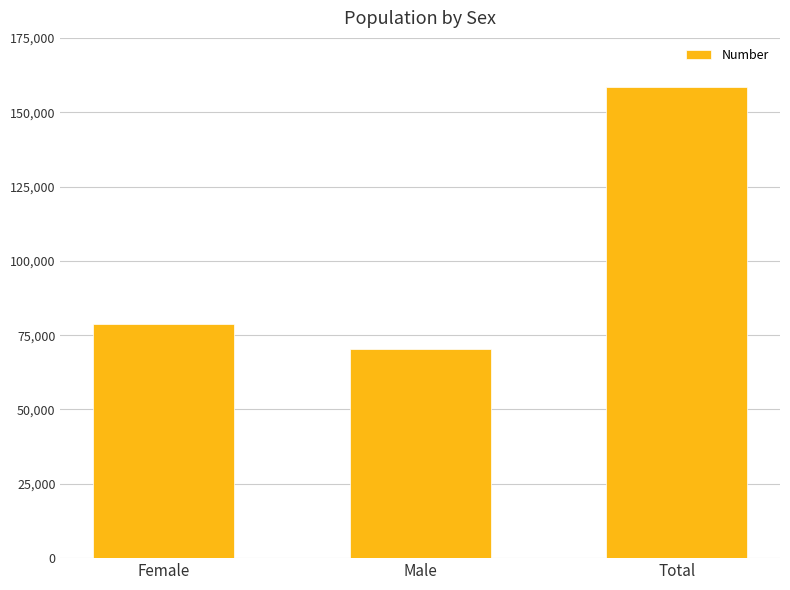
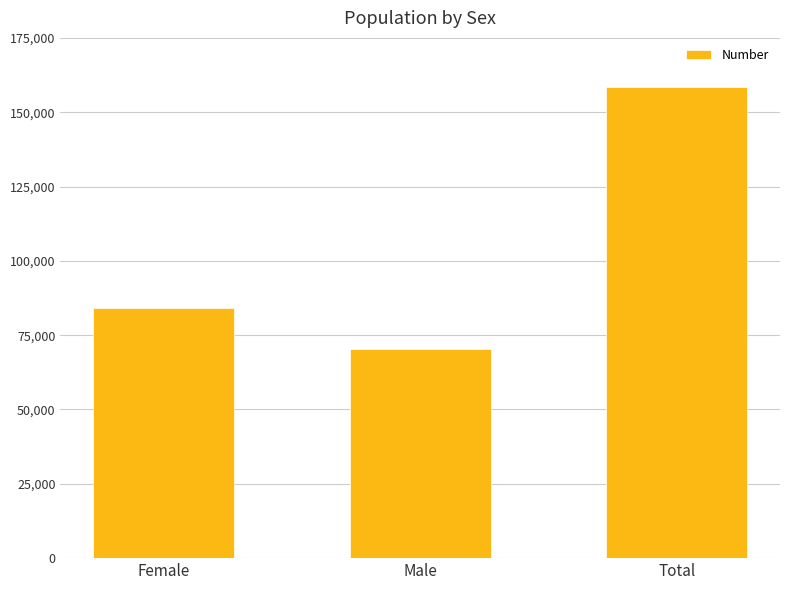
Female: 79,000 -> 84,000
